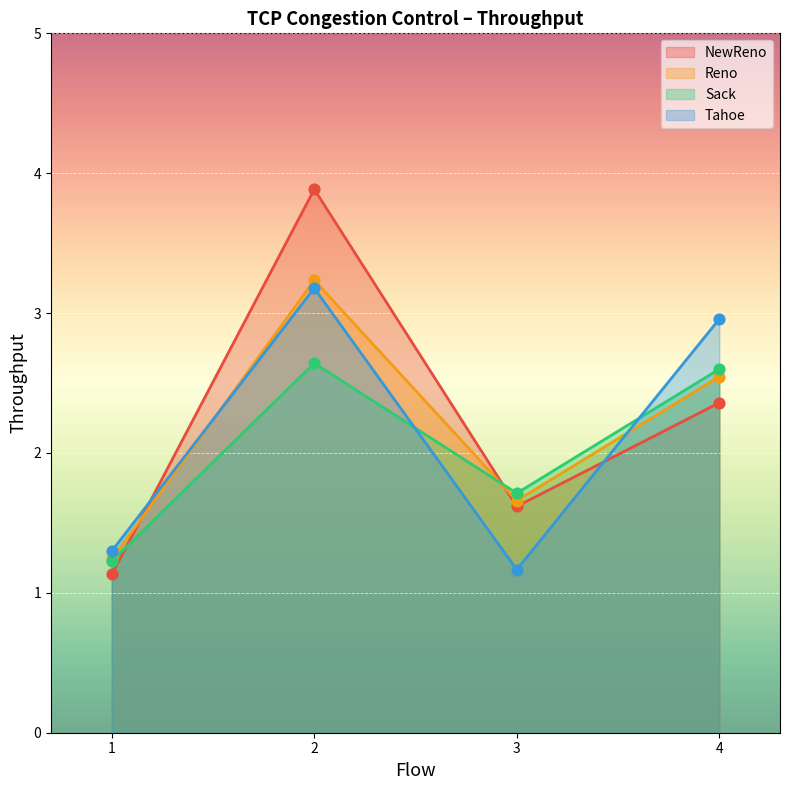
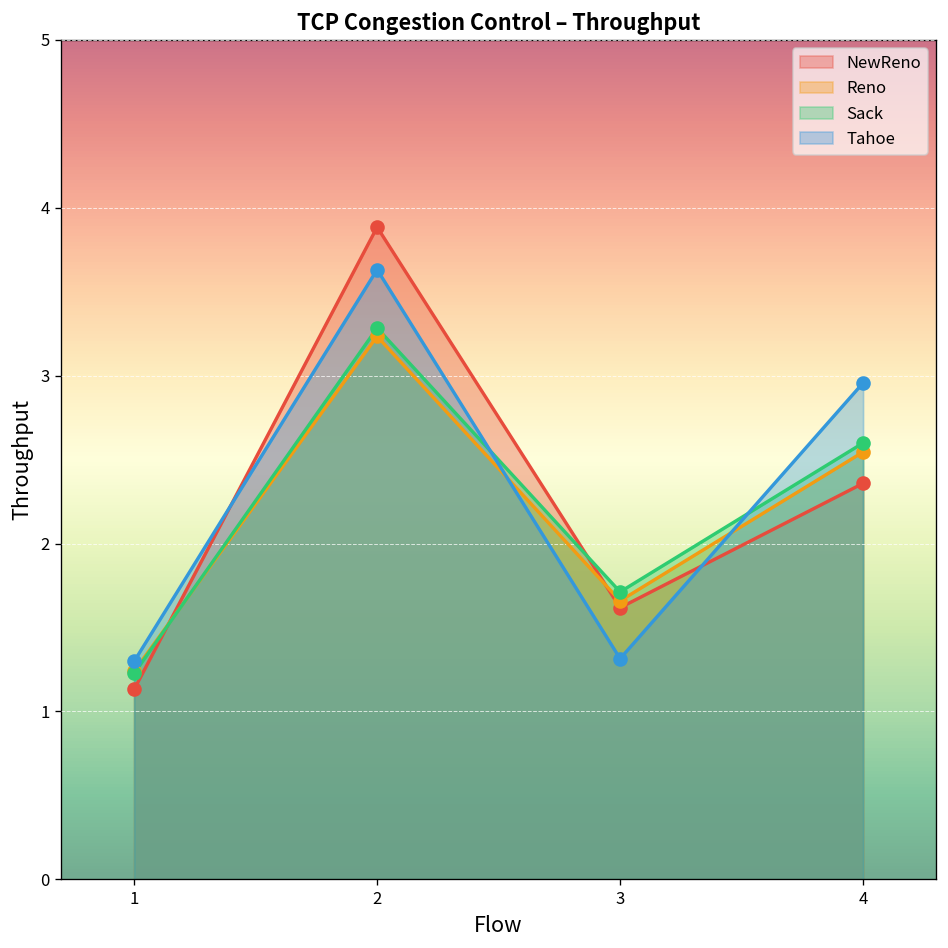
Sack, 2: 2.64 -> 3.28
Tahoe, 2: 3.18 -> 3.63
Tahoe, 3: 1.17 -> 1.31
